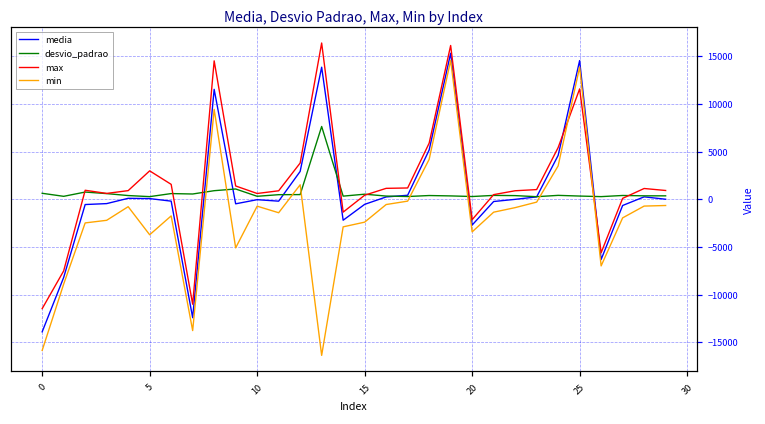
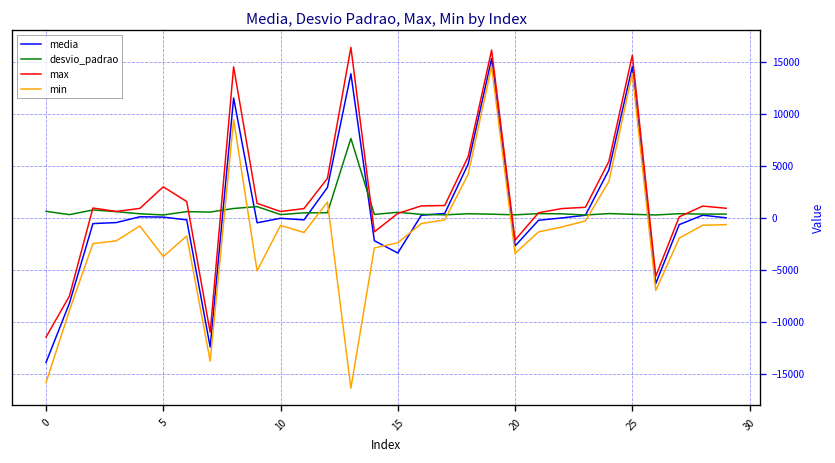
media, 15: -1000 -> -3000
max, 25: 12000 -> 16000
